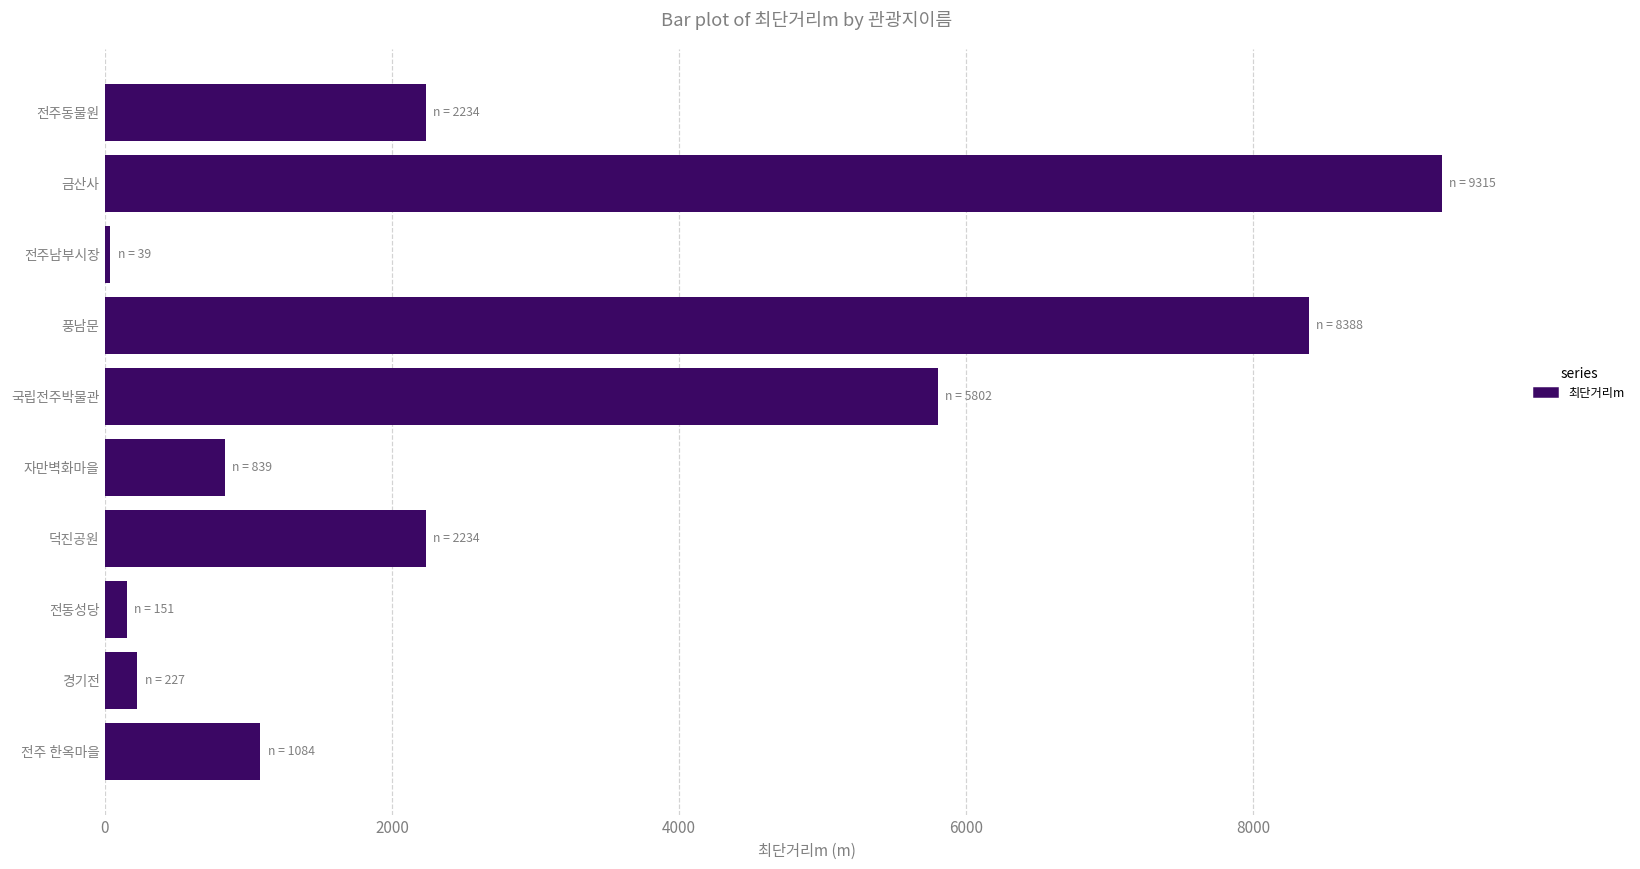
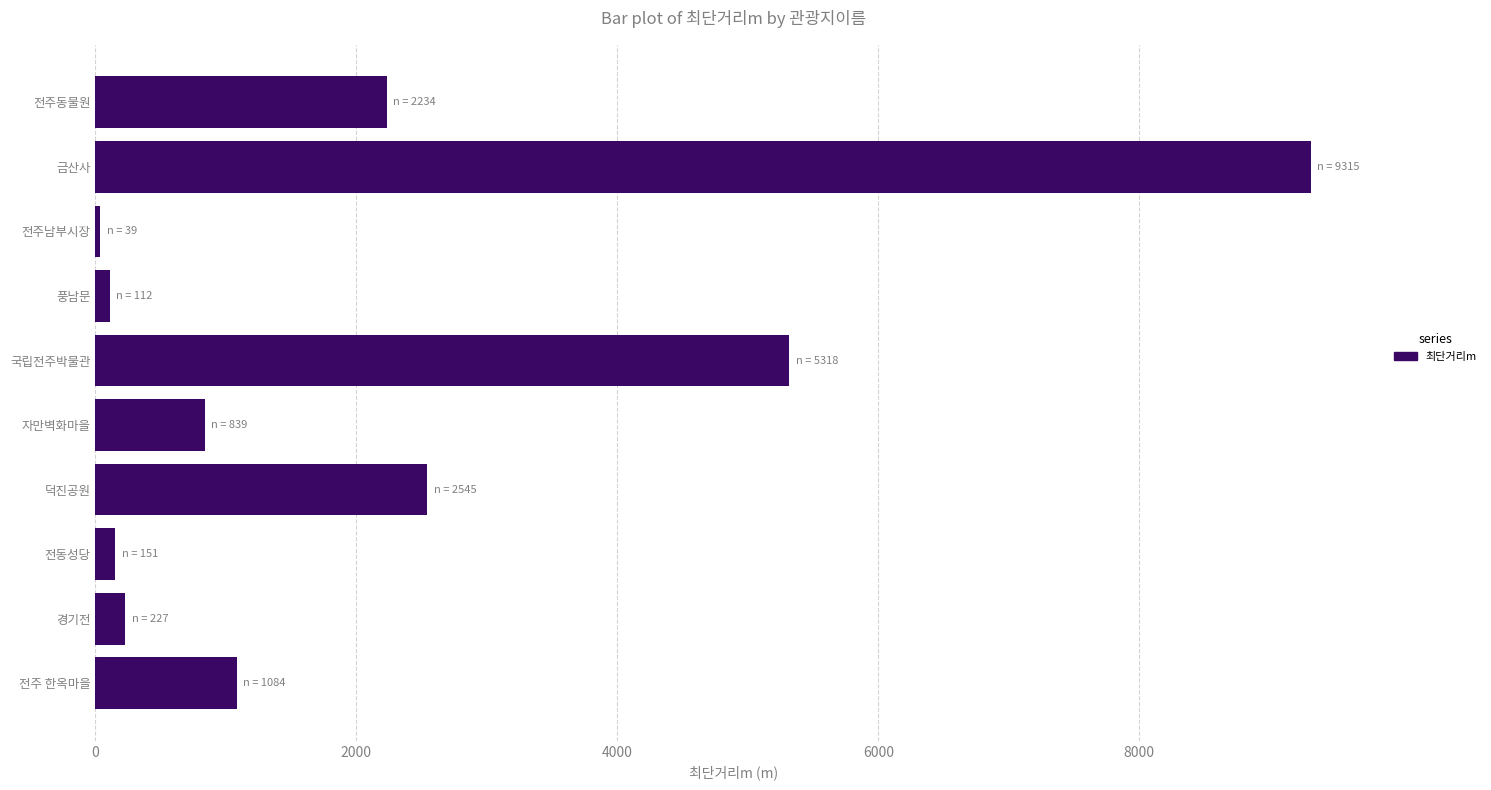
풍남문: 8388 -> 112
국립전주박물관: 5802 -> 5318
덕진공원: 2234 -> 2545
